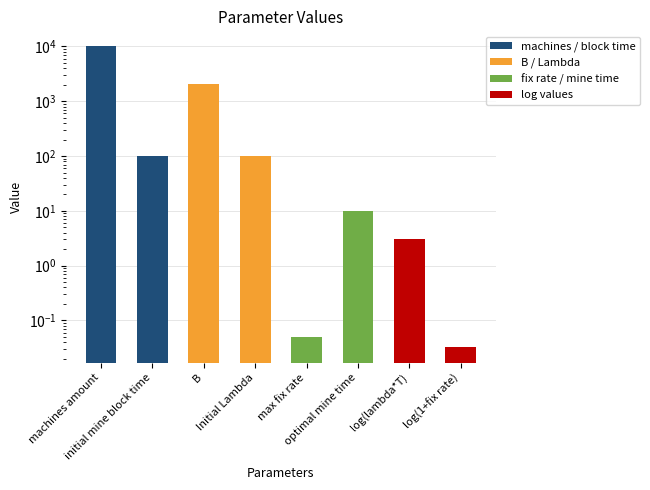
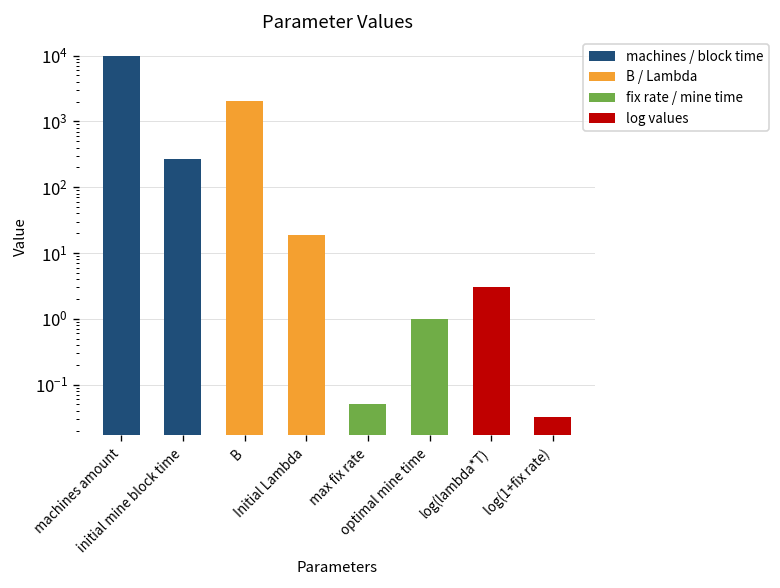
initial mine block time: 100 -> 300
Initial Lambda: 100 -> 19
optimal mine time: 10 -> 1
